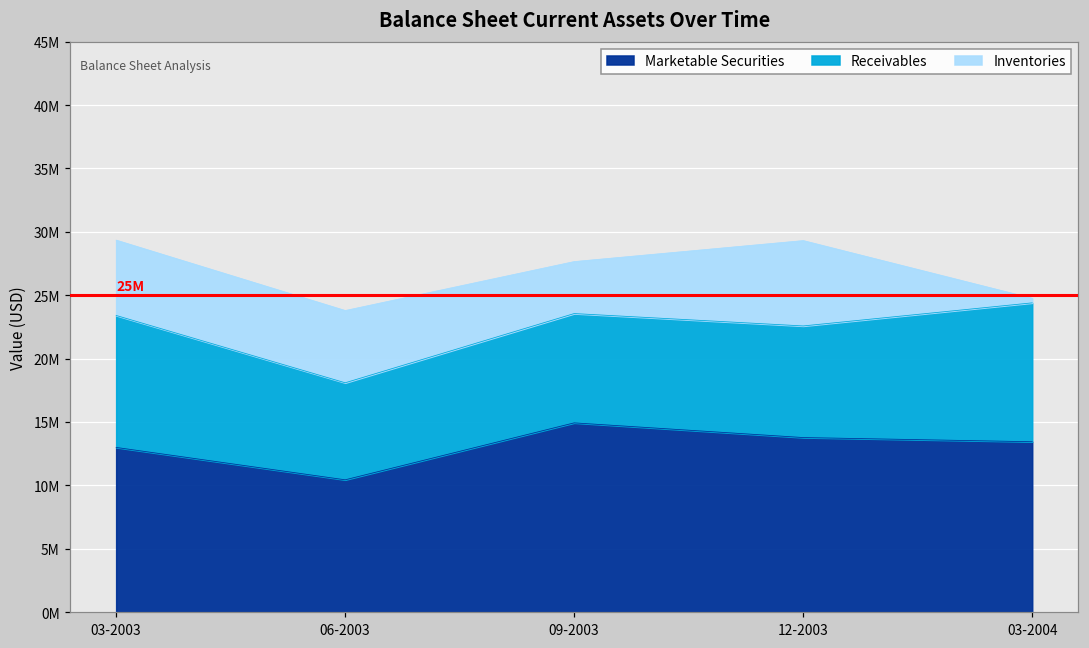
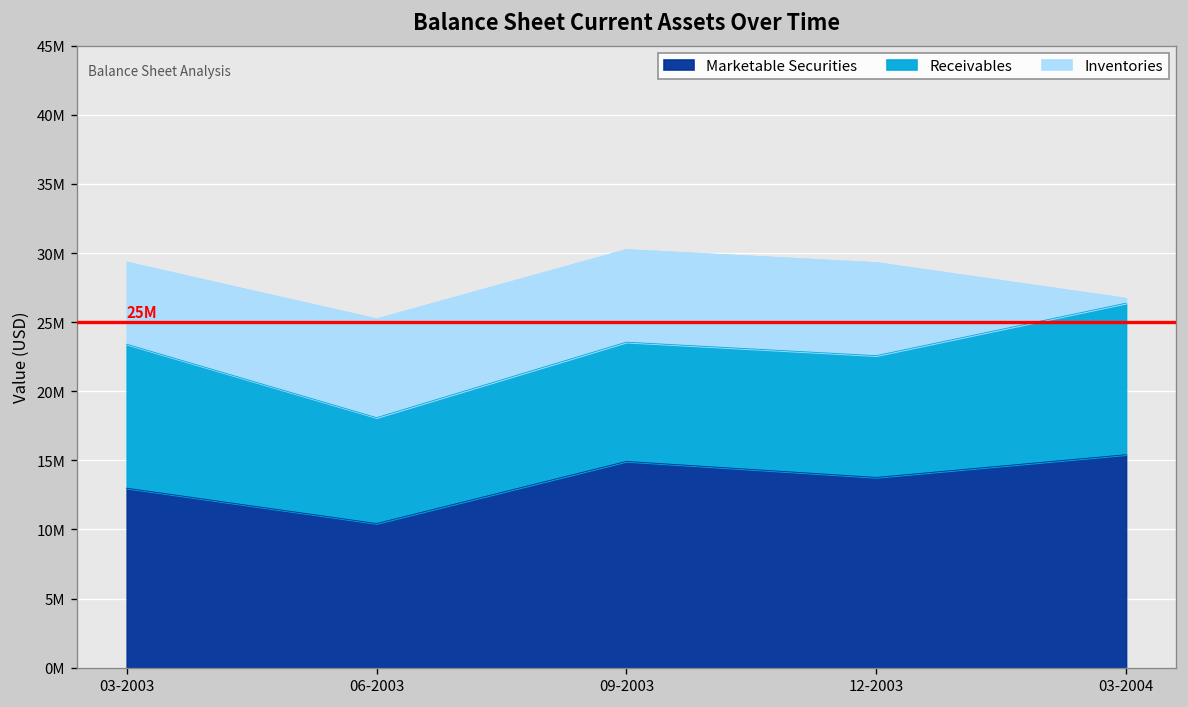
Inventories, 06-2003: 5700000 -> 7100000
Inventories, 09-2003: 4100000 -> 6700000
Marketable Securities, 03-2004: 13400000 -> 15400000
